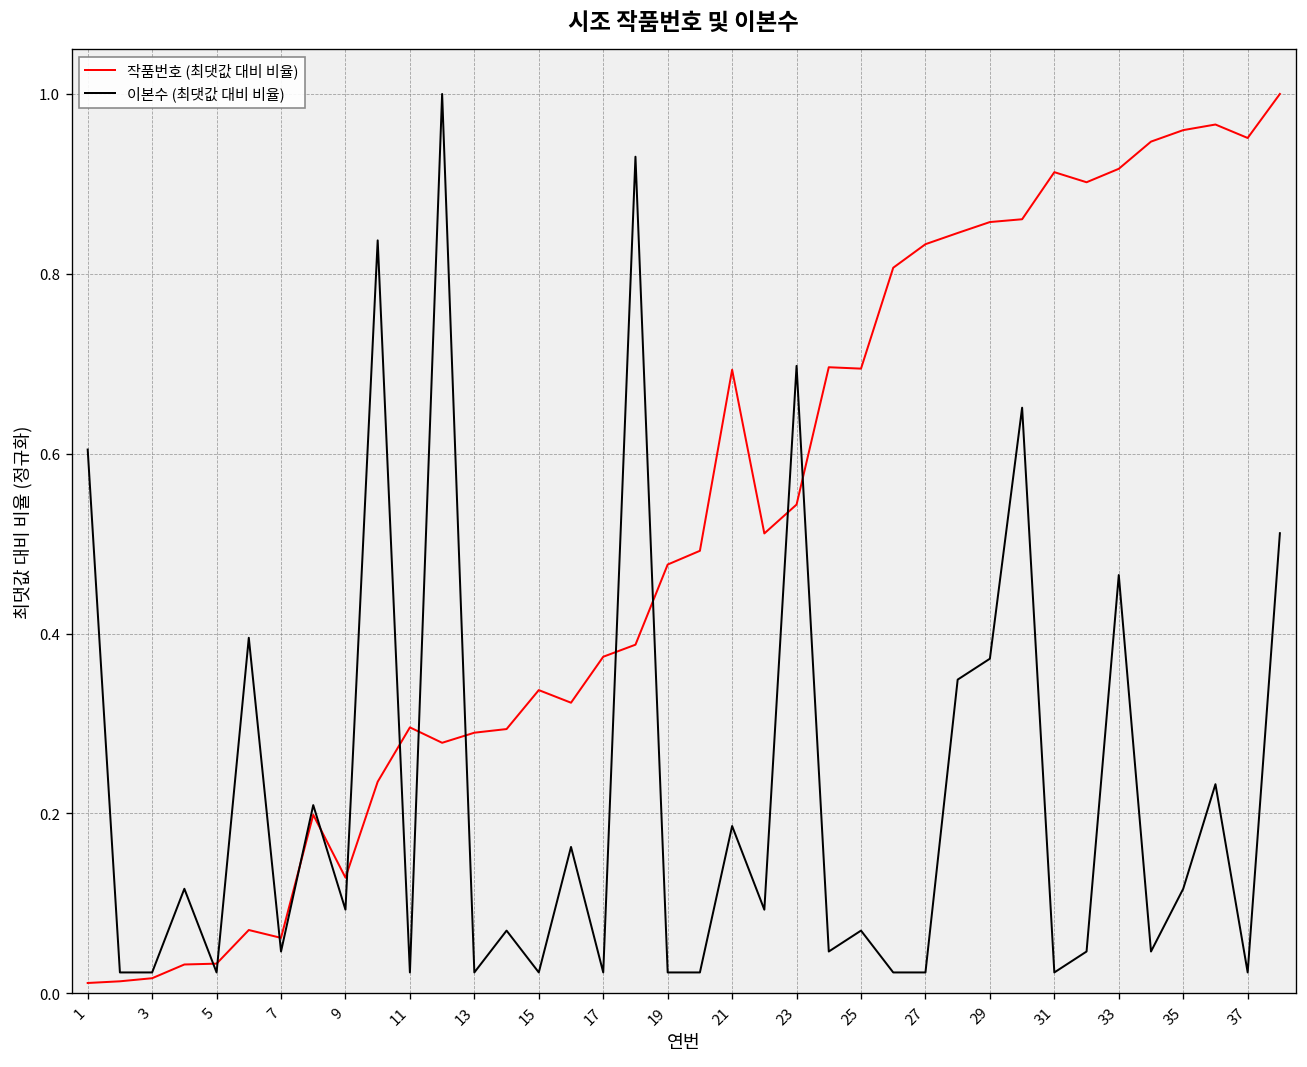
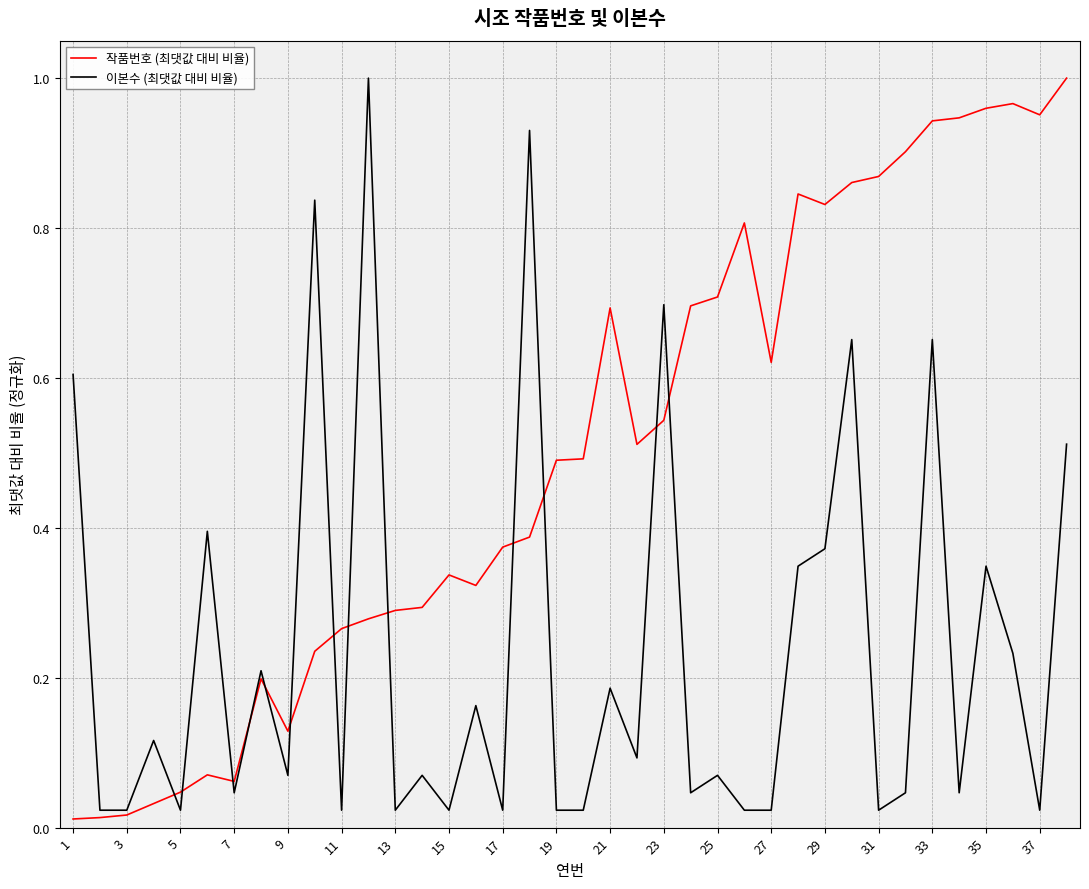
작품번호 (최댓값 대비 비율), 5: 0.03 -> 0.05
이본수 (최댓값 대비 비율), 9: 0.09 -> 0.07
작품번호 (최댓값 대비 비율), 11: 0.30 -> 0.27
작품번호 (최댓값 대비 비율), 19: 0.48 -> 0.49
작품번호 (최댓값 대비 비율), 25: 0.69 -> 0.71
작품번호 (최댓값 대비 비율), 27: 0.83 -> 0.62
작품번호 (최댓값 대비 비율), 29: 0.86 -> 0.83
작품번호 (최댓값 대비 비율), 31: 0.91 -> 0.87
작품번호 (최댓값 대비 비율), 33: 0.92 -> 0.94
이본수 (최댓값 대비 비율), 33: 0.47 -> 0.65
이본수 (최댓값 대비 비율), 35: 0.12 -> 0.35
